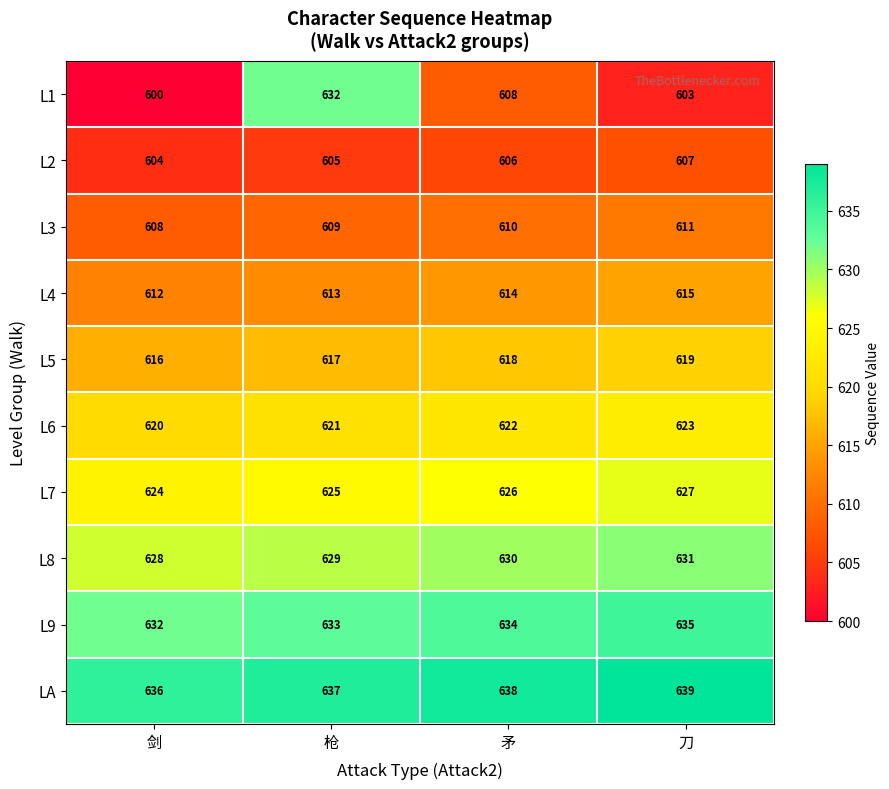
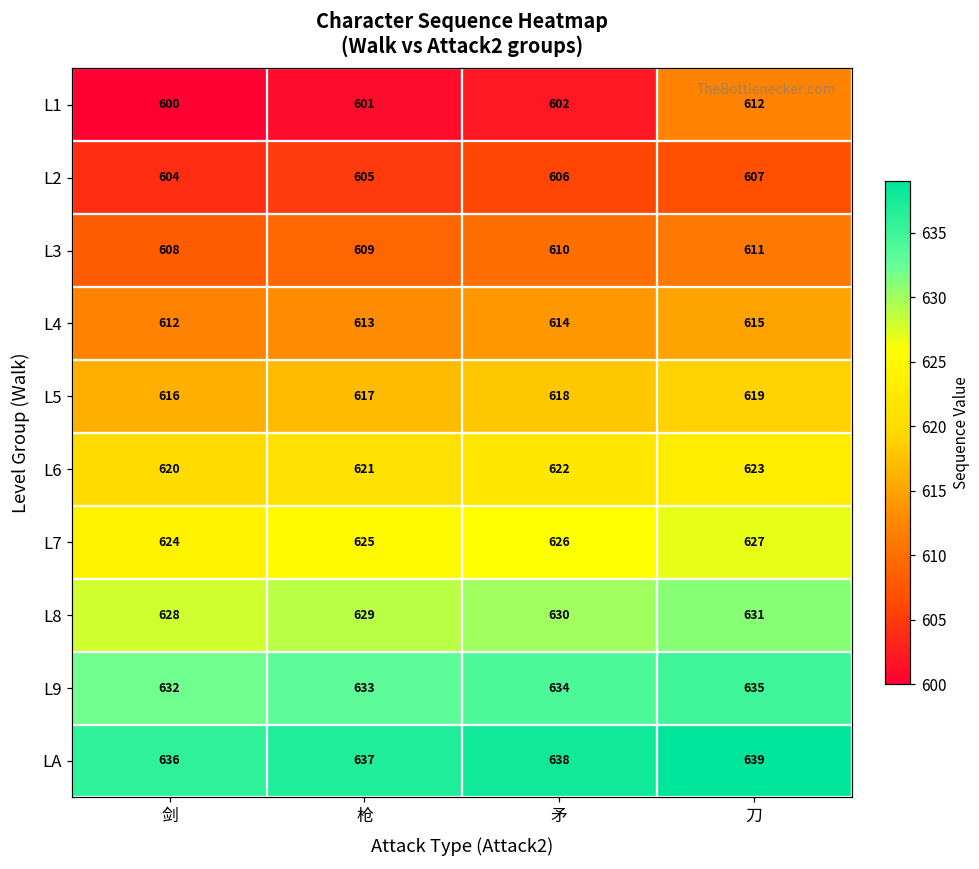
L1, 枪: 632 -> 601
L1, 矛: 608 -> 602
L1, 刀: 603 -> 612
